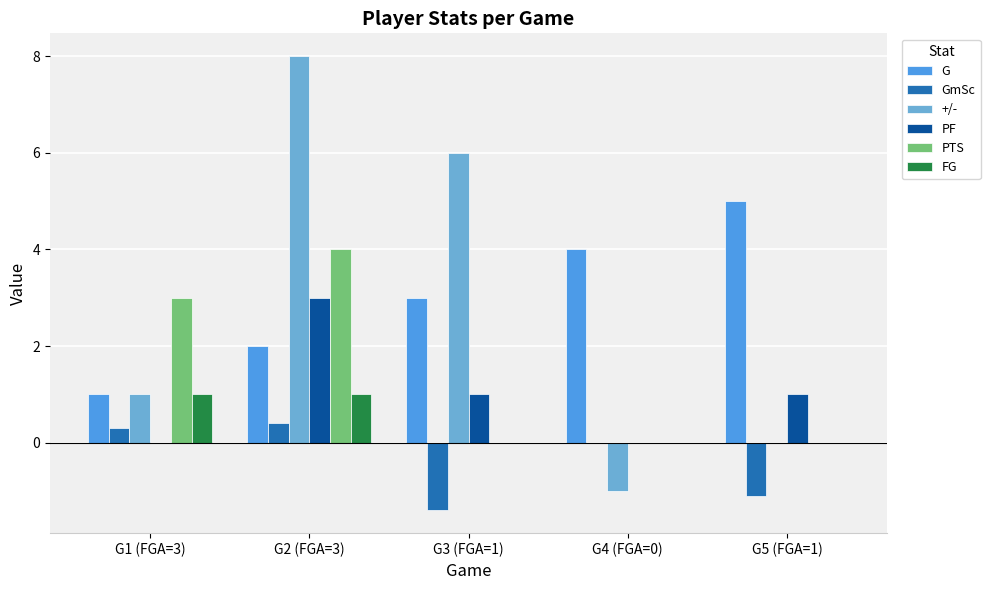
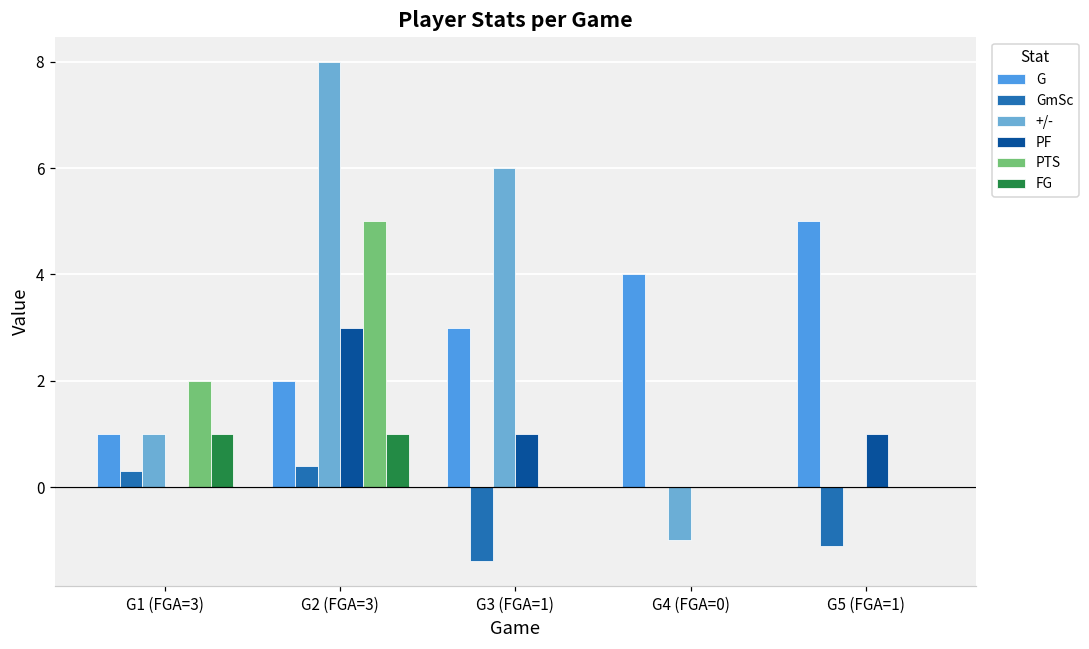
PTS, G1 (FGA=3): 3 -> 2
PTS, G2 (FGA=3): 4 -> 5
